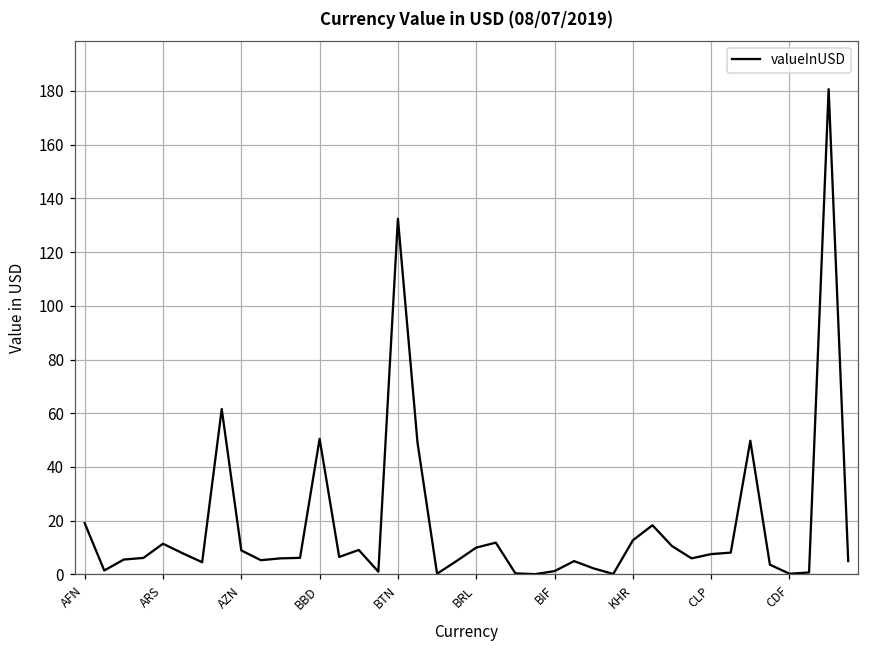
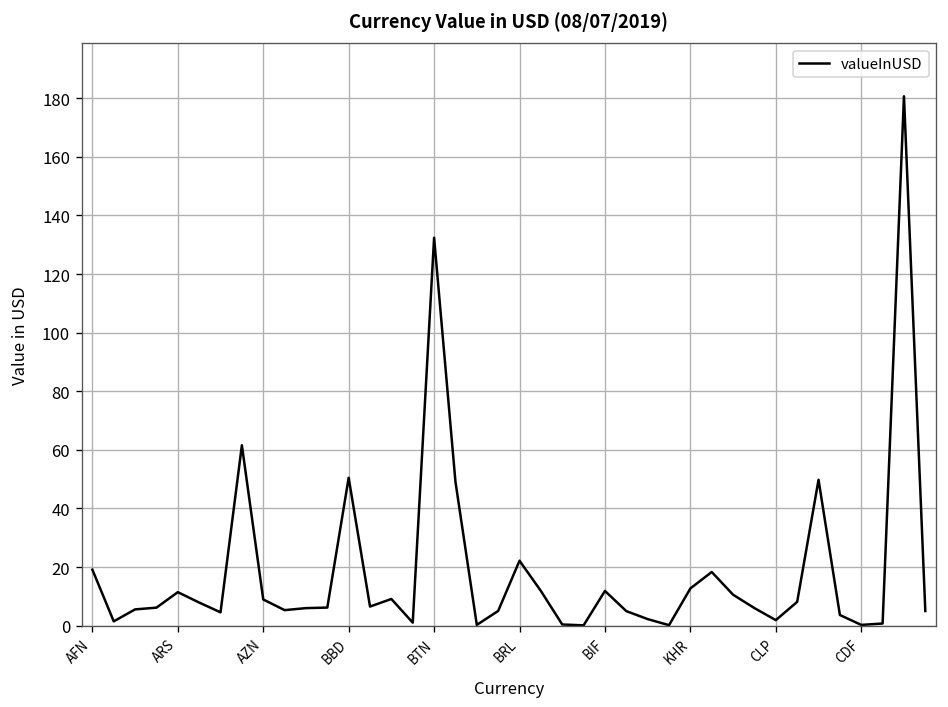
BRL: 10 -> 22
BIF: 1 -> 12
CLP: 8 -> 2
